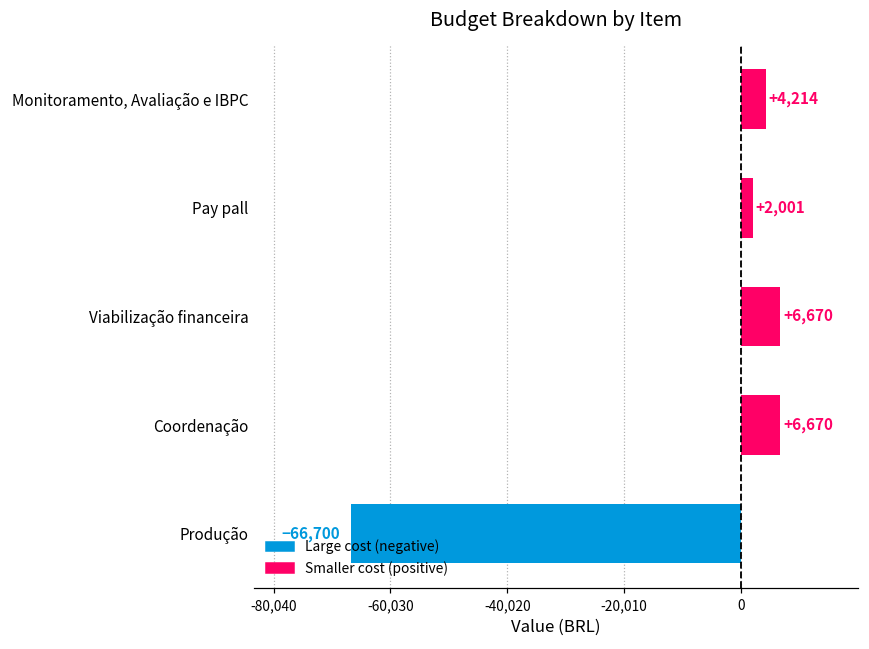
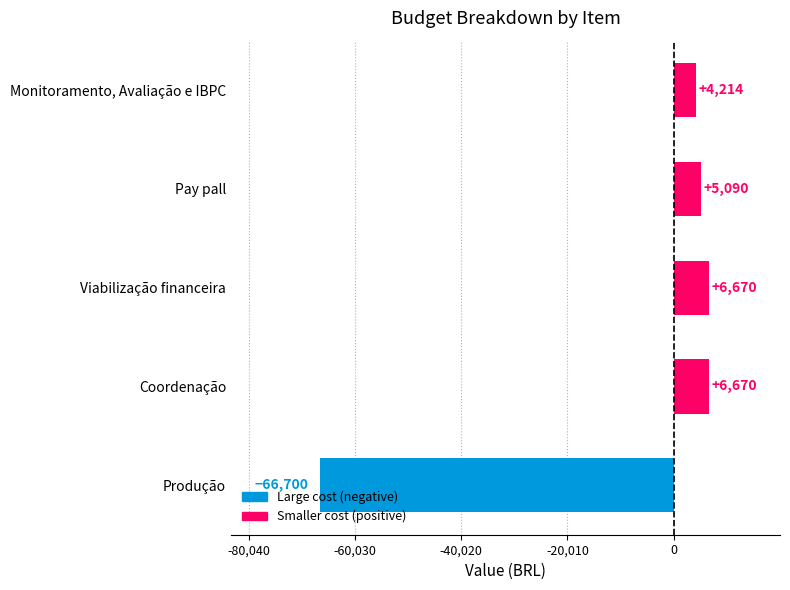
Pay pall: +2,001 -> +5,090
